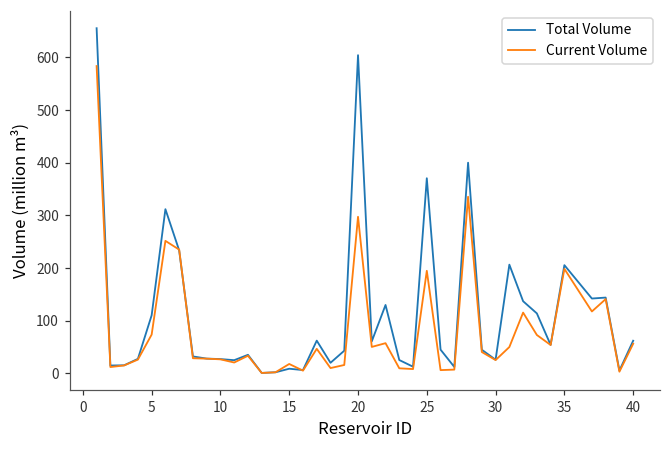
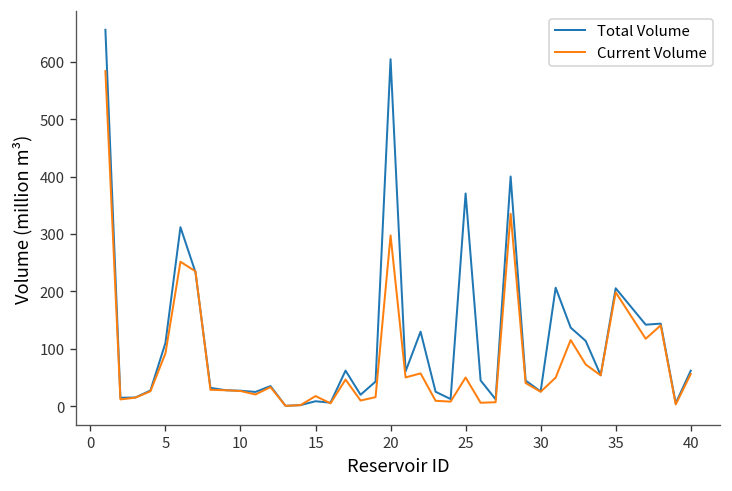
Current Volume, 5: 70 -> 90
Current Volume, 25: 190 -> 50
